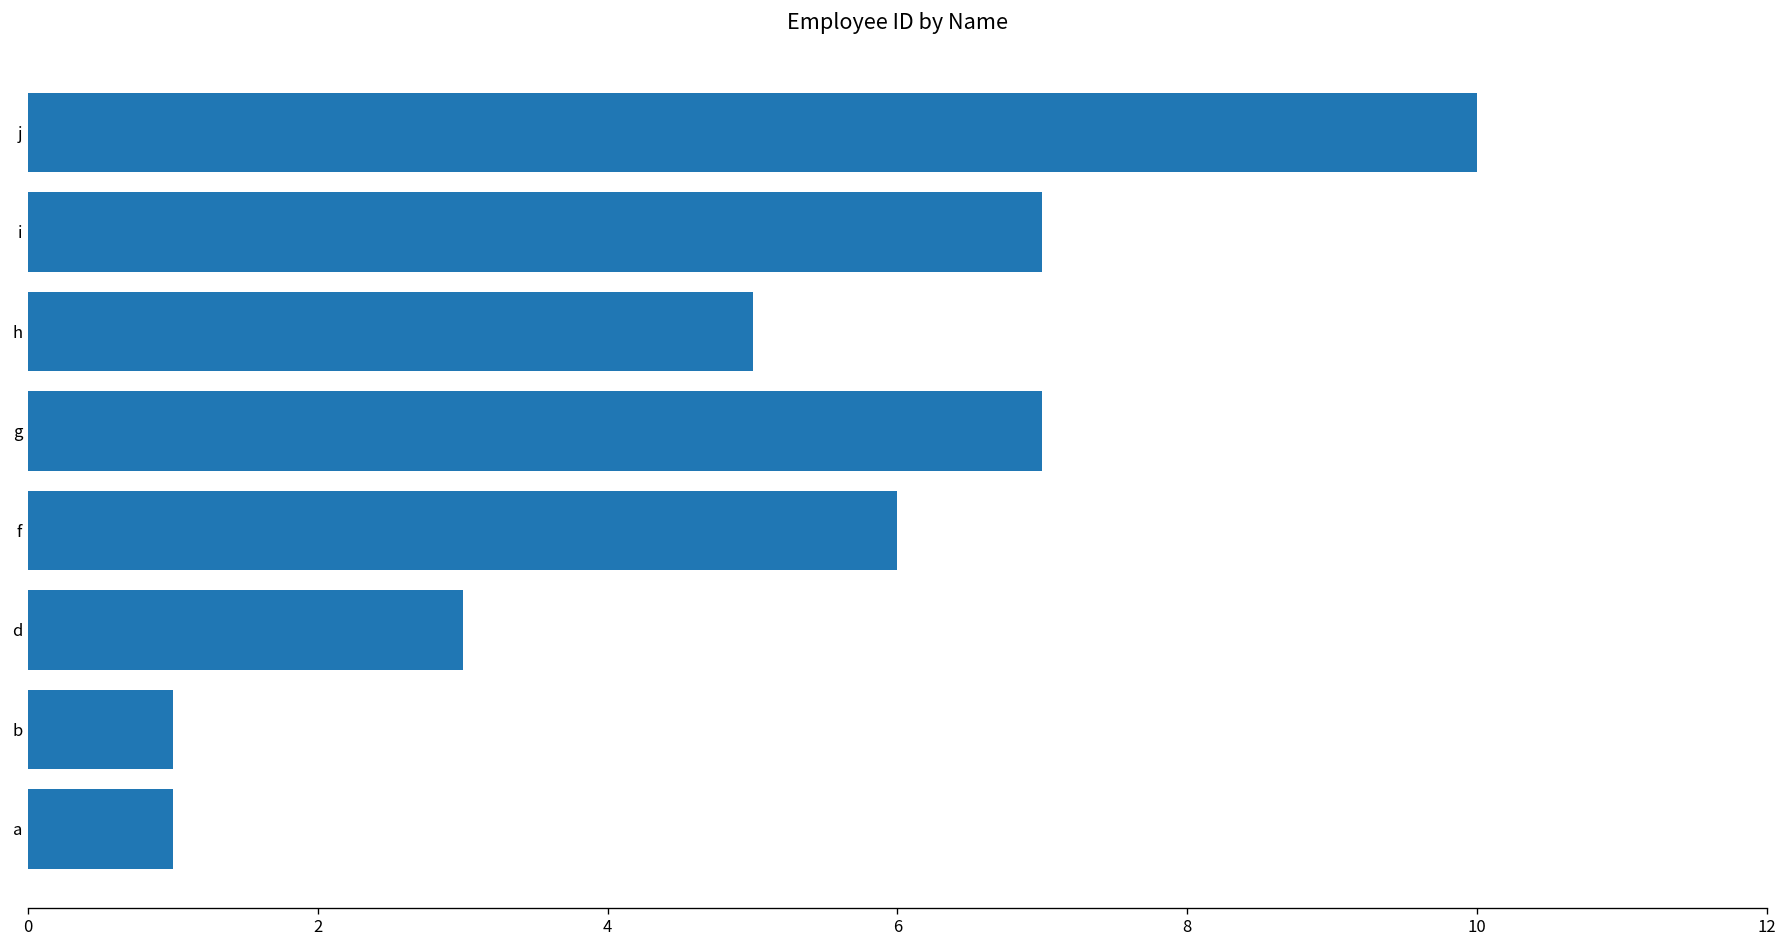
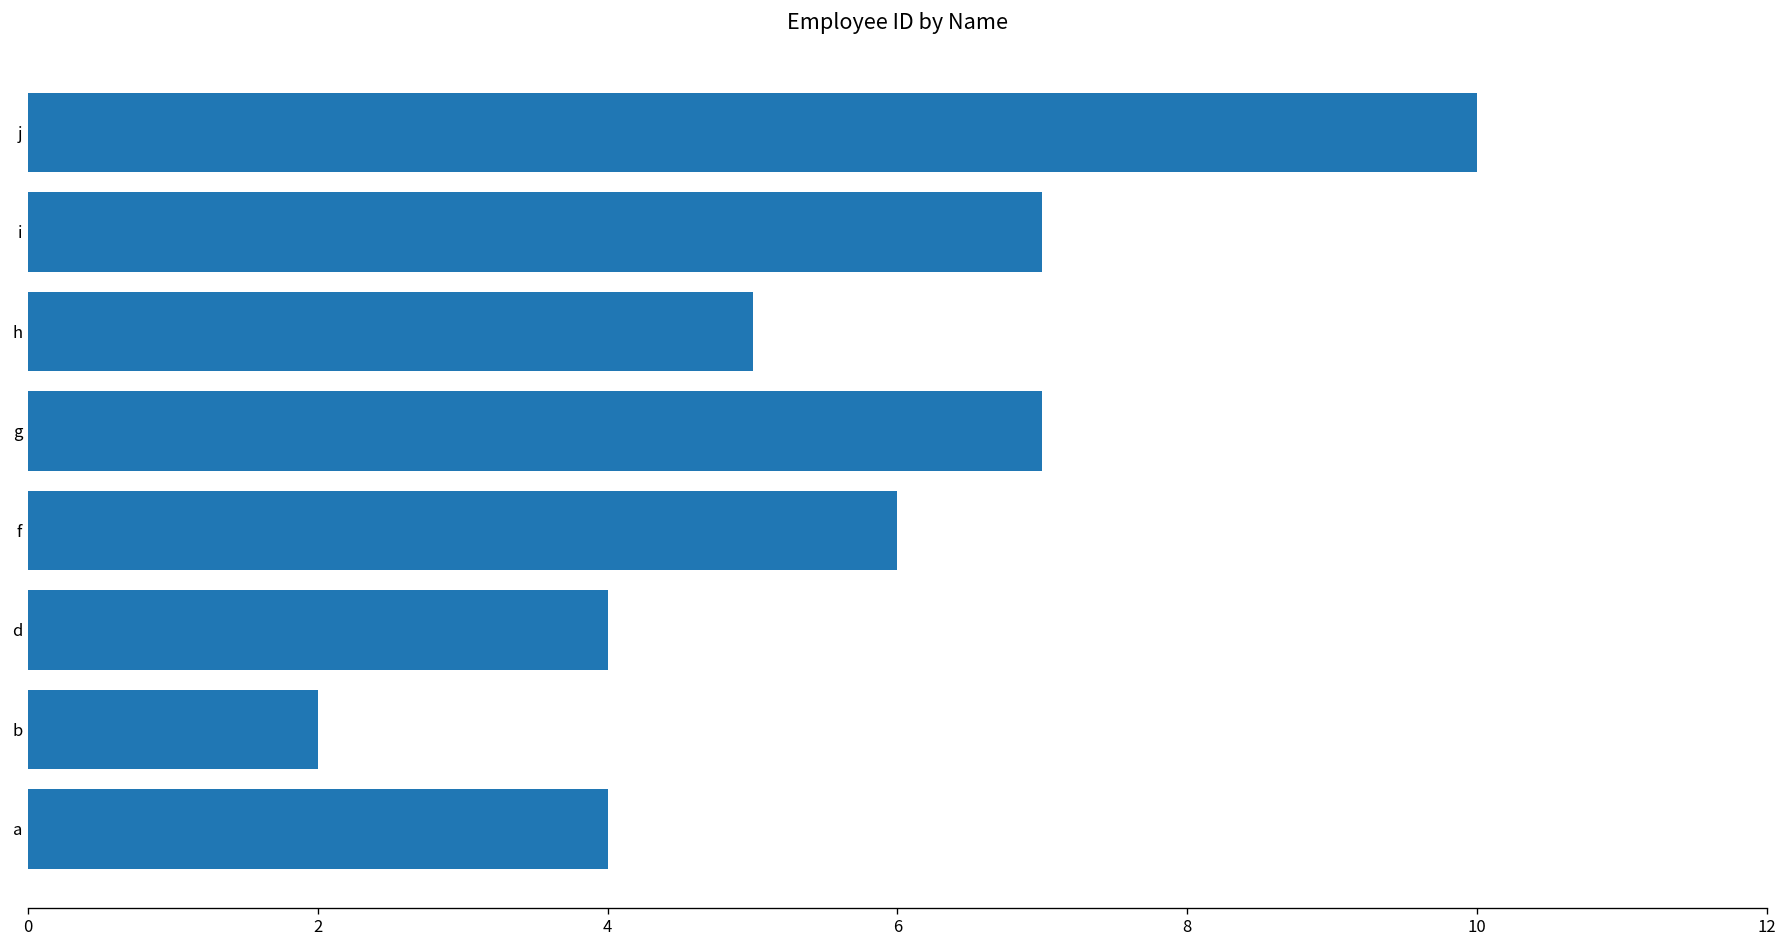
d: 3 -> 4
b: 1 -> 2
a: 1 -> 4
